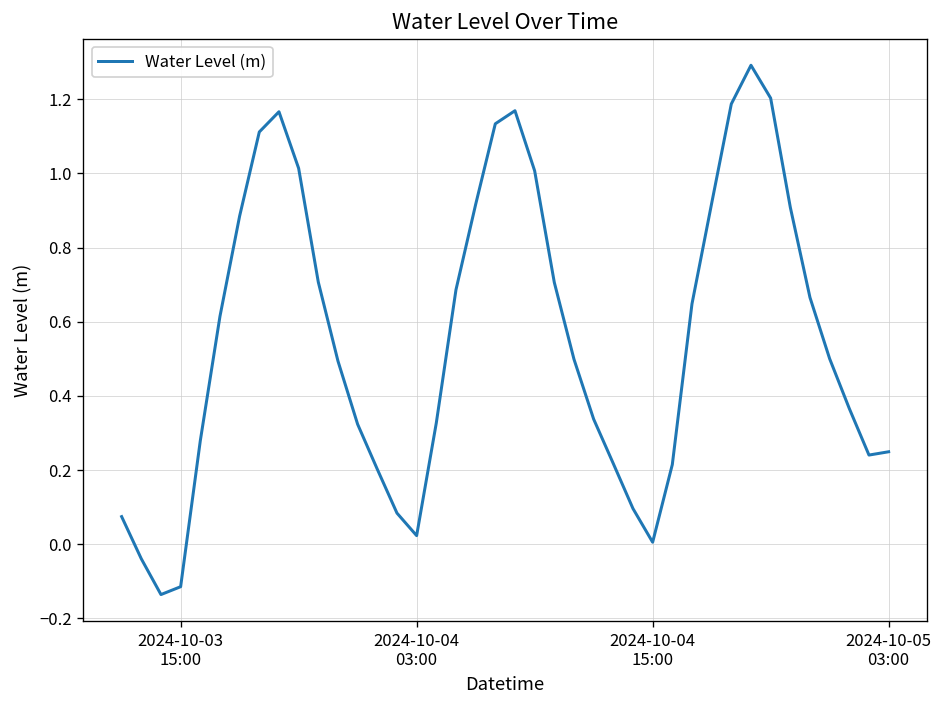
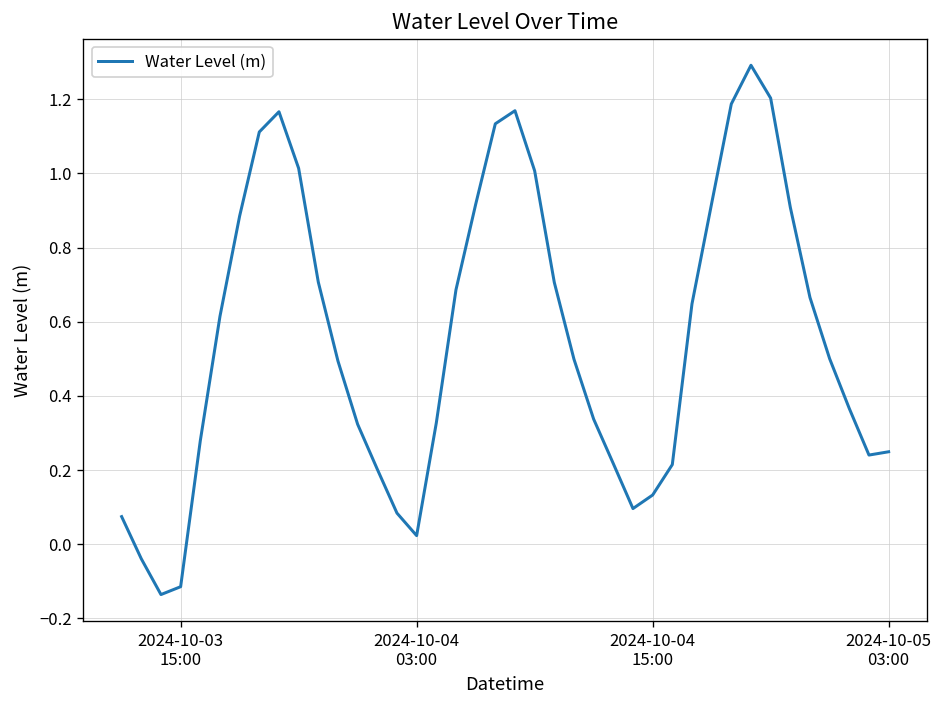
2024-10-04 15:00: 0.01 -> 0.13
